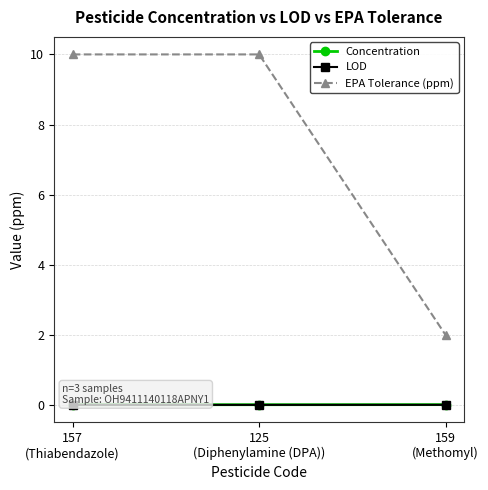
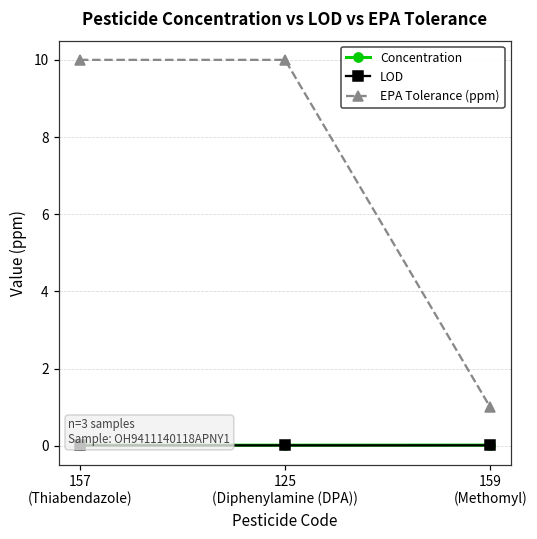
EPA Tolerance (ppm), 159 (Methomyl): 2 -> 1
